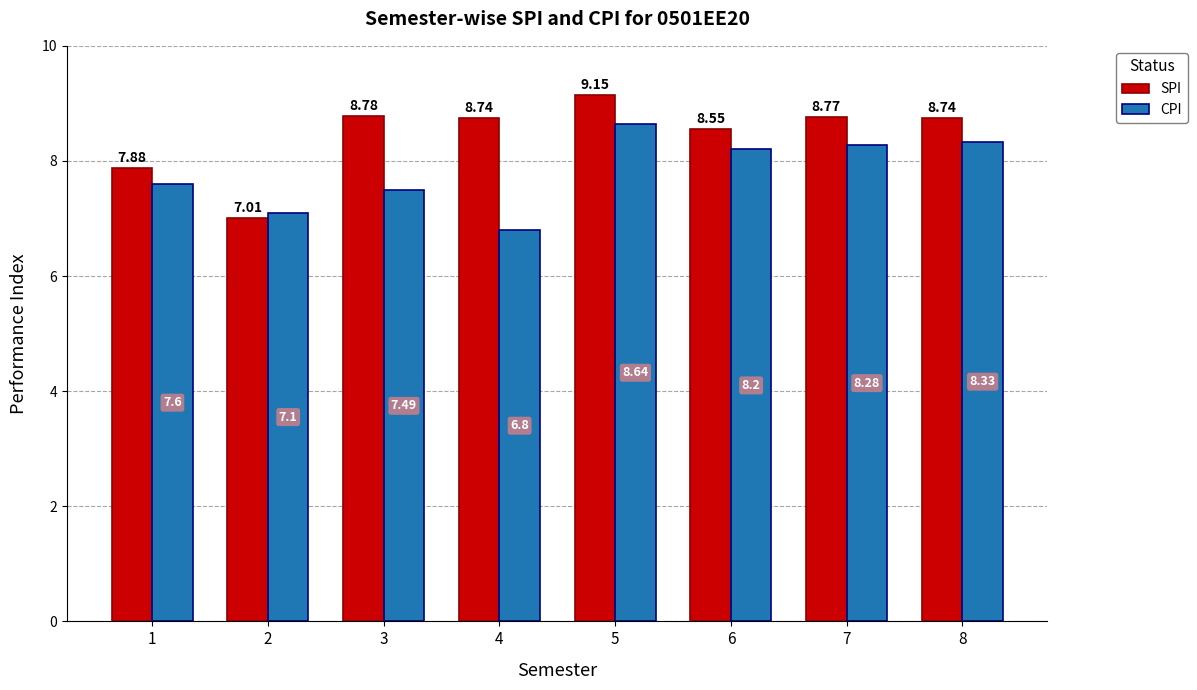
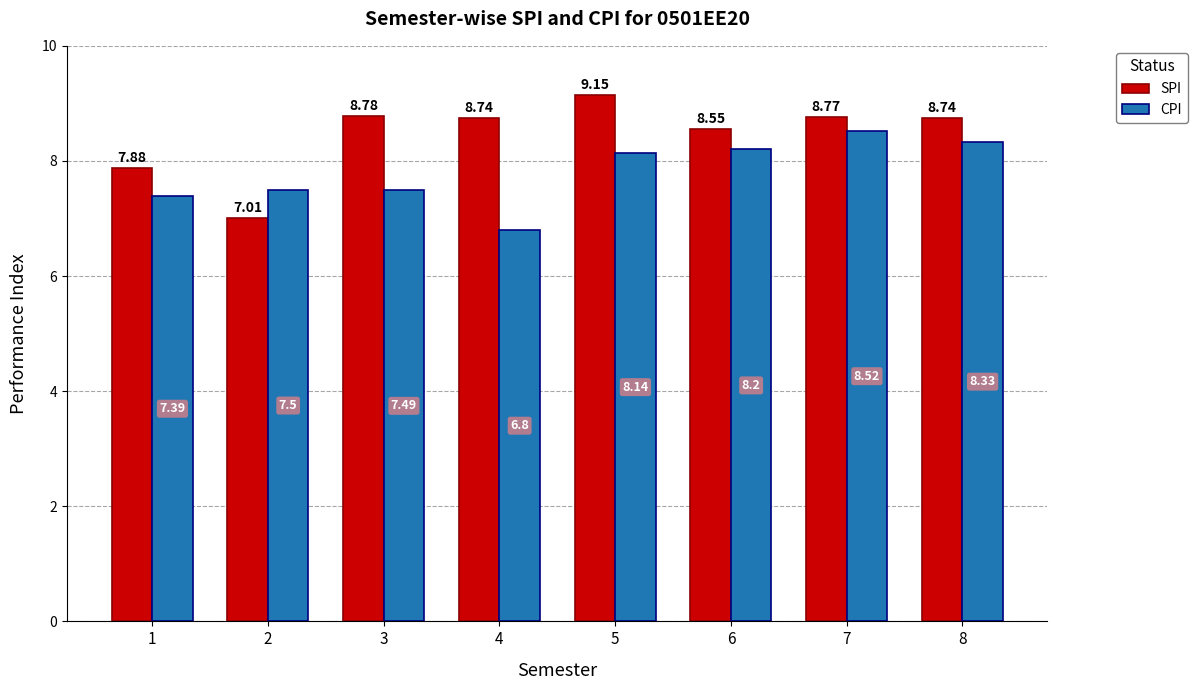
CPI, 1: 7.6 -> 7.39
CPI, 2: 7.1 -> 7.5
CPI, 5: 8.64 -> 8.14
CPI, 7: 8.28 -> 8.52
